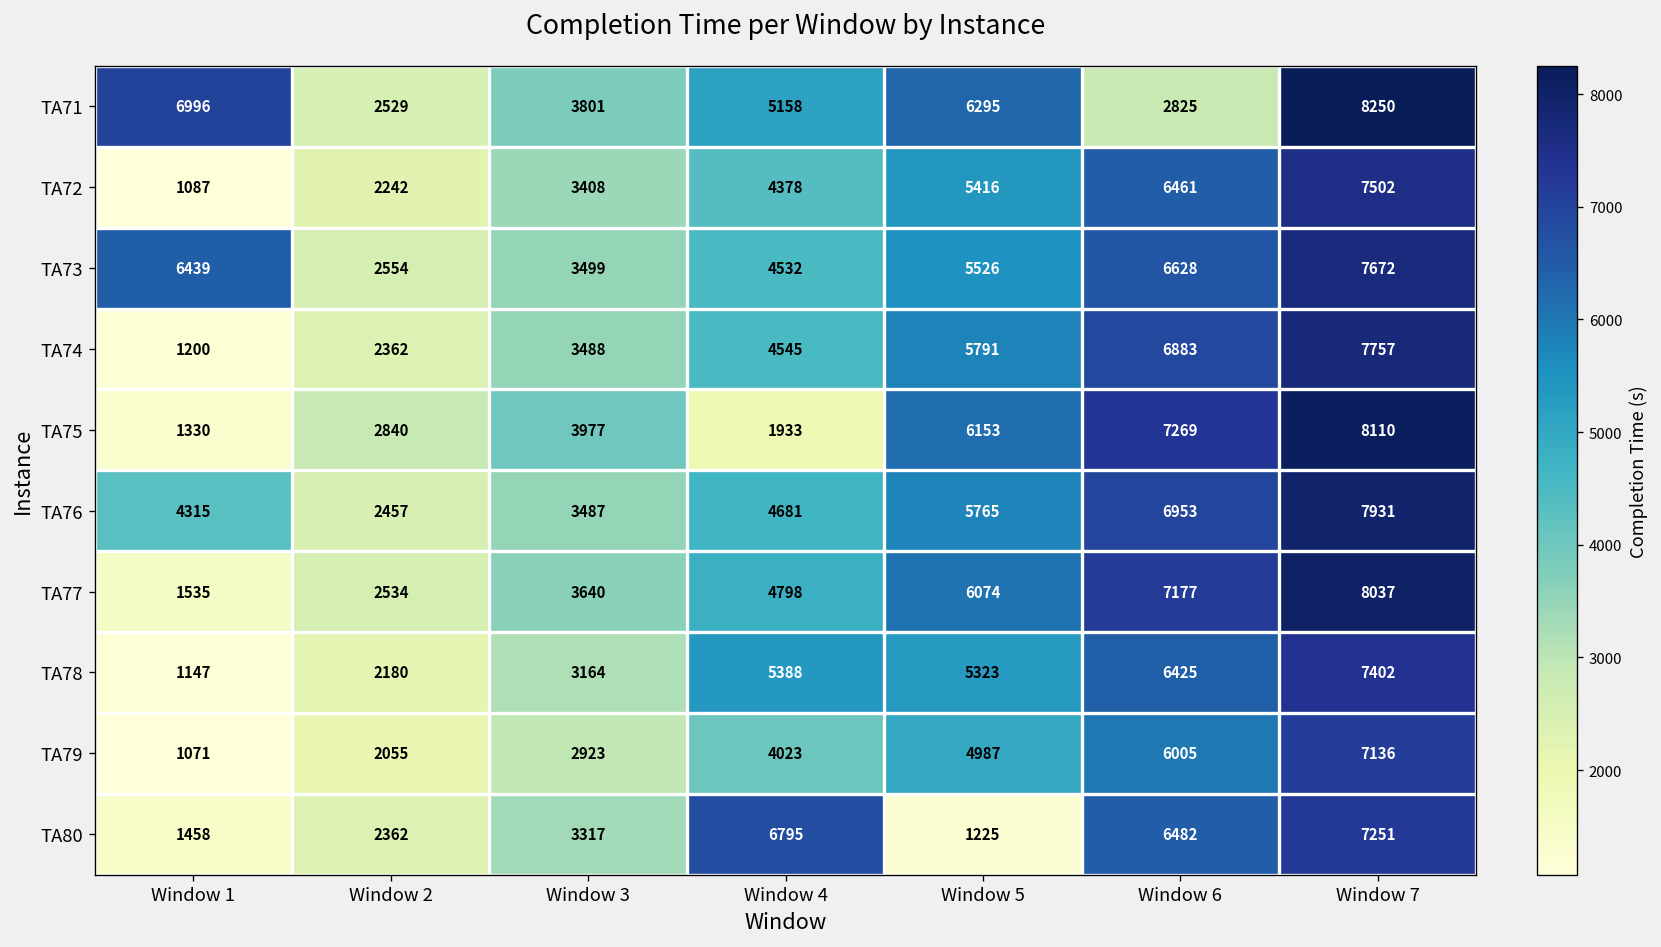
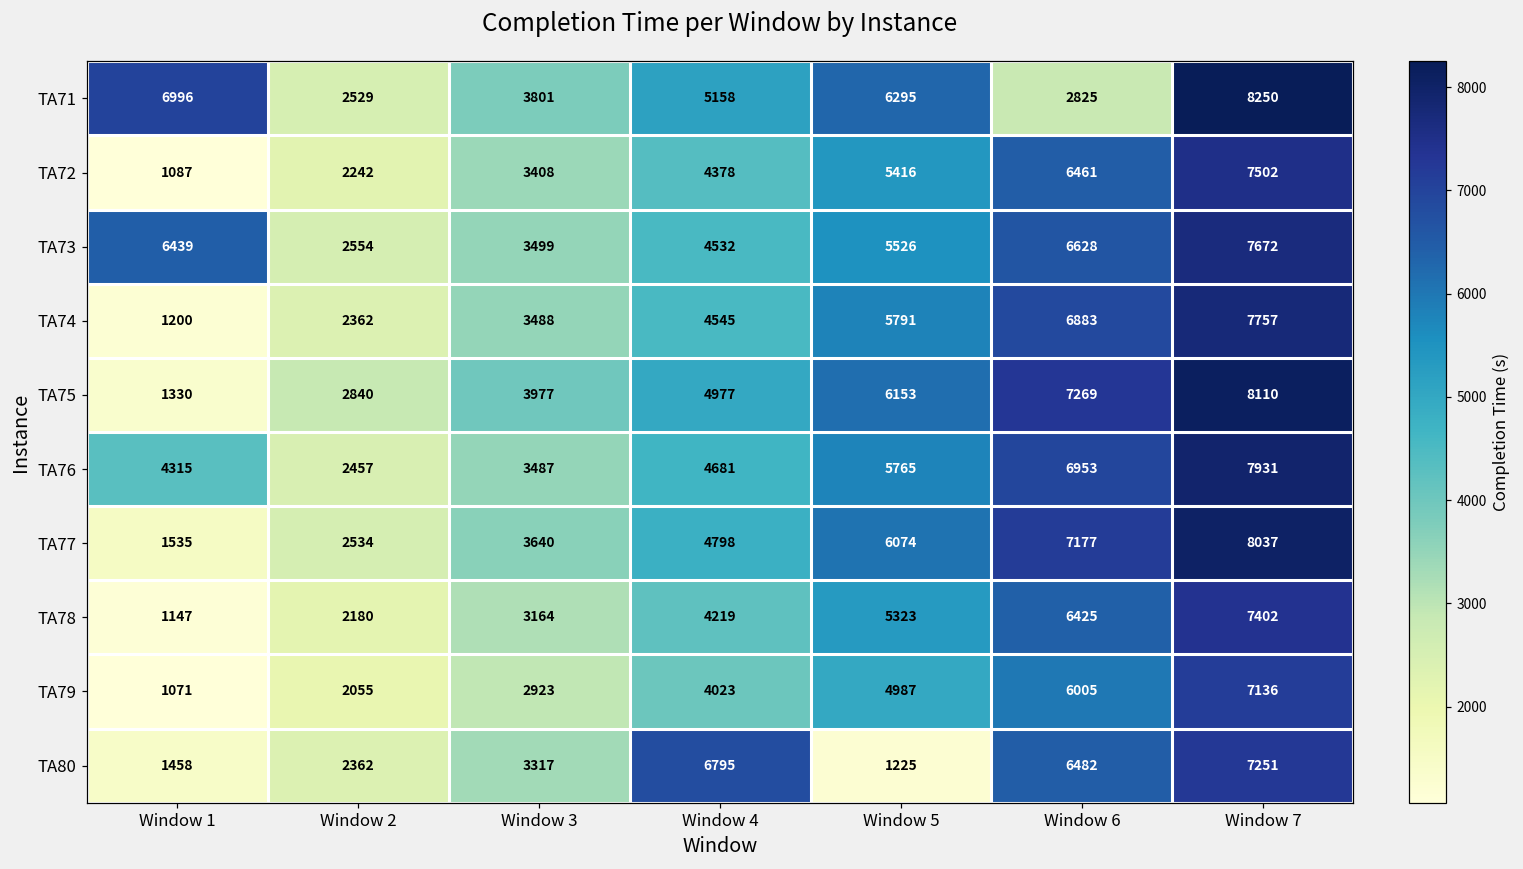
TA75, Window 4: 1933 -> 4977
TA78, Window 4: 5388 -> 4219
